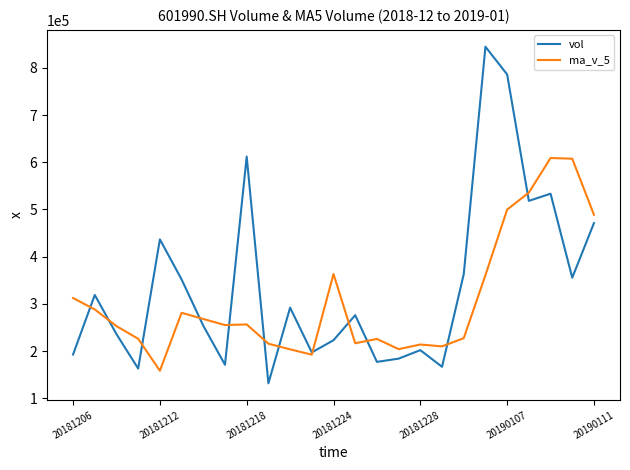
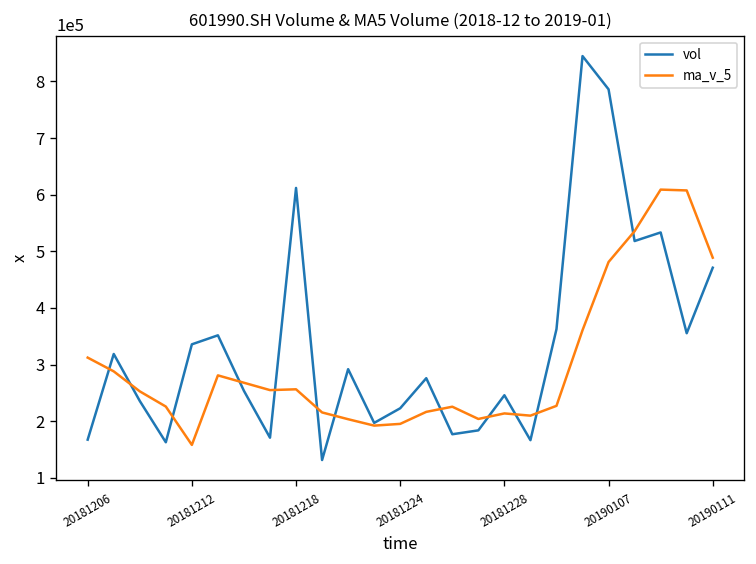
vol, 20181206: 190000 -> 170000
vol, 20181212: 440000 -> 340000
ma_v_5, 20181224: 360000 -> 200000
vol, 20181228: 200000 -> 250000
ma_v_5, 20190107: 500000 -> 480000
